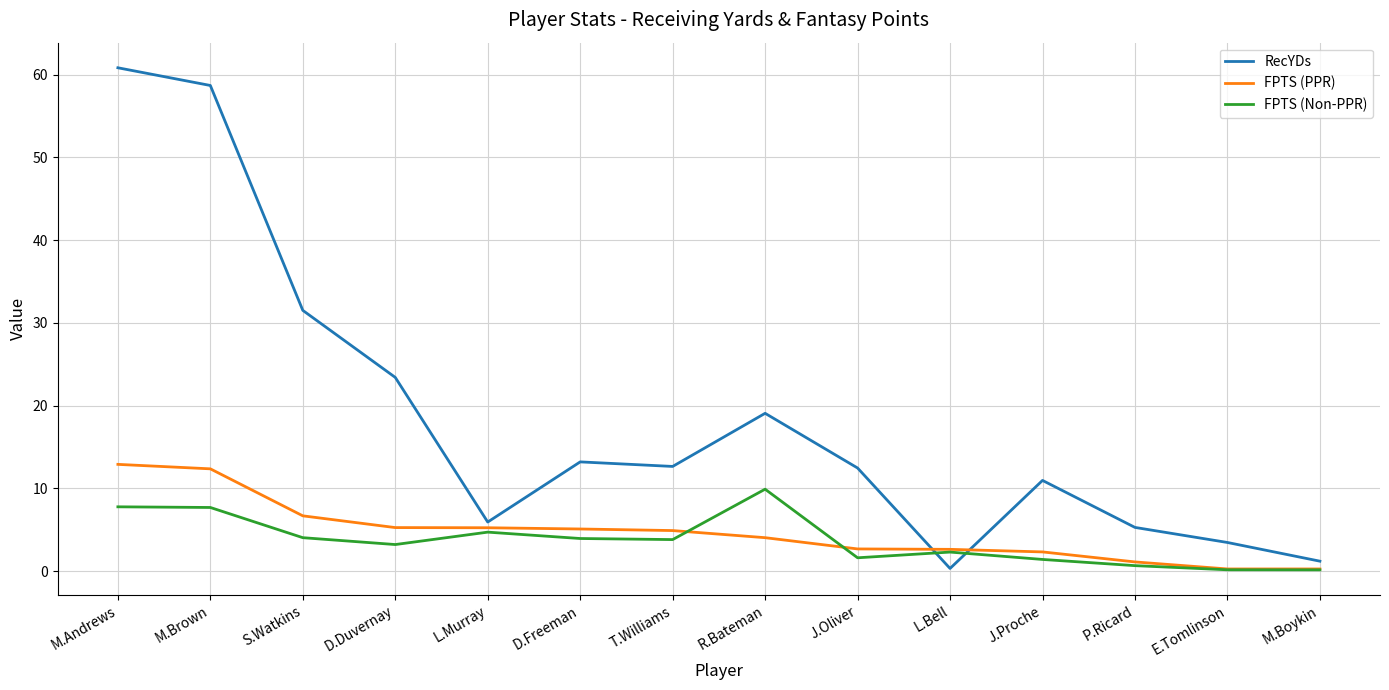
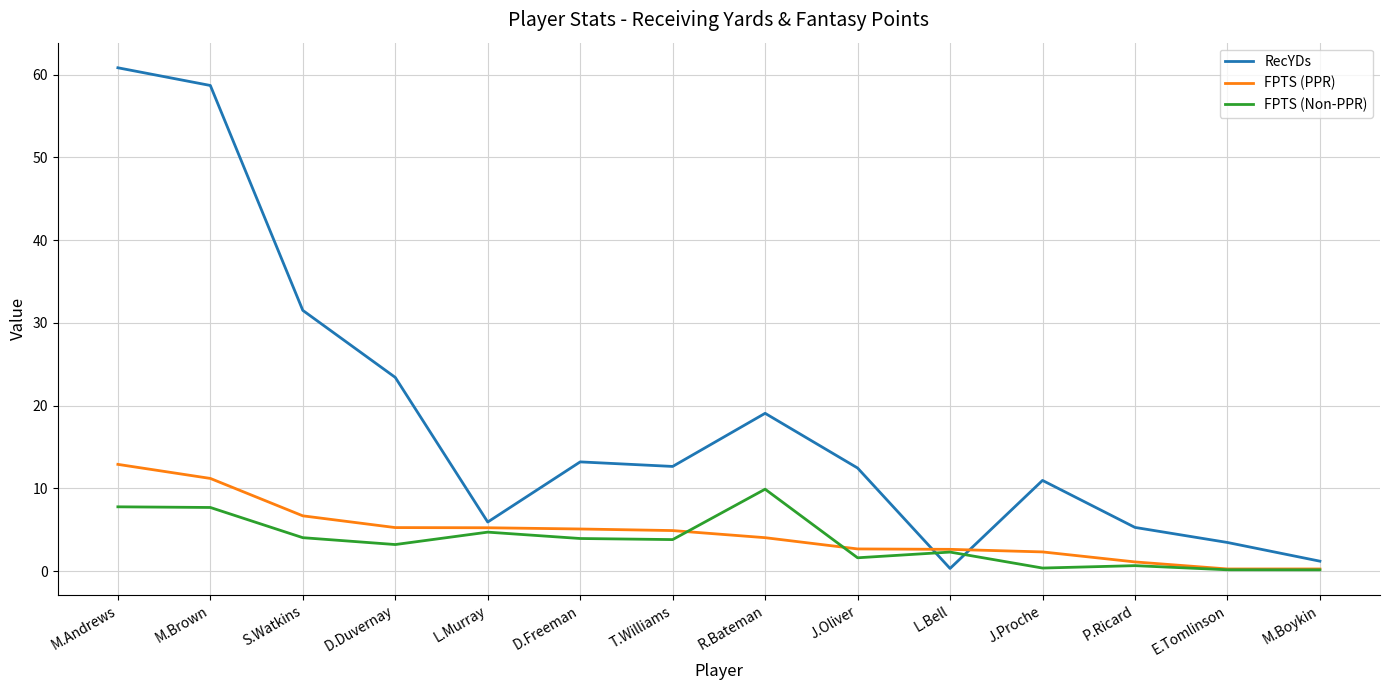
FPTS (PPR), M.Brown: 12 -> 11
FPTS (Non-PPR), J.Proche: 1 -> 0
